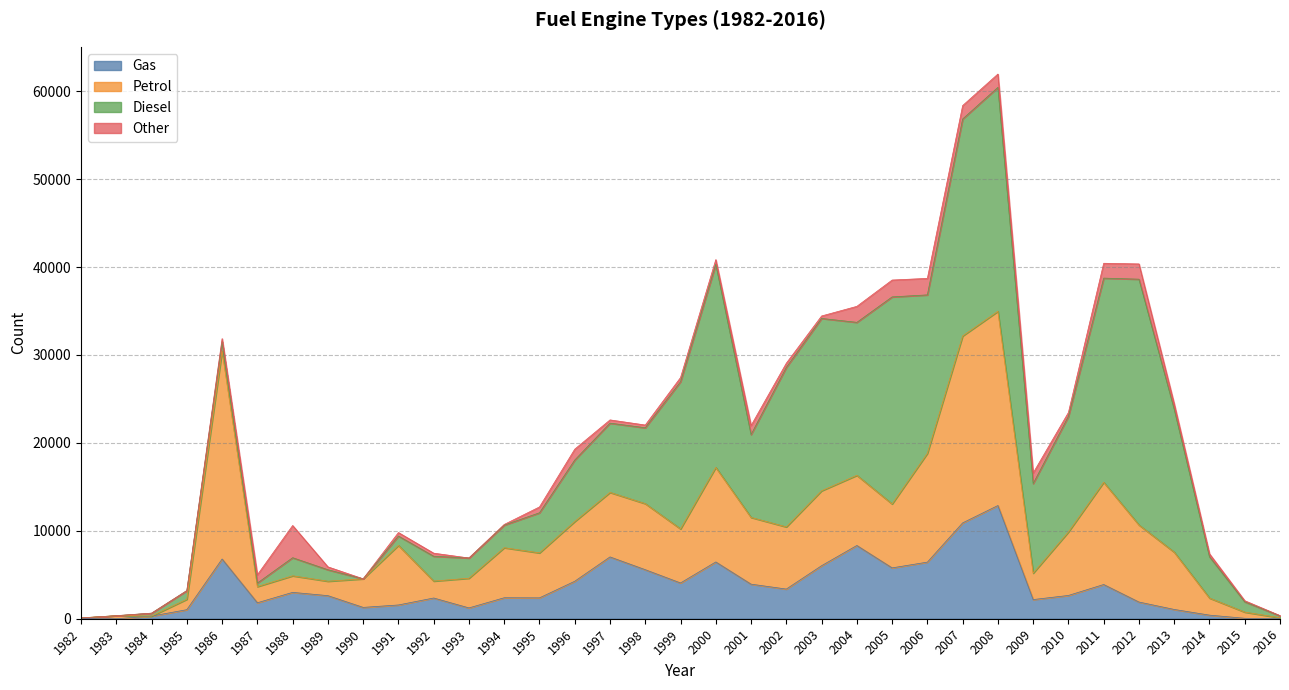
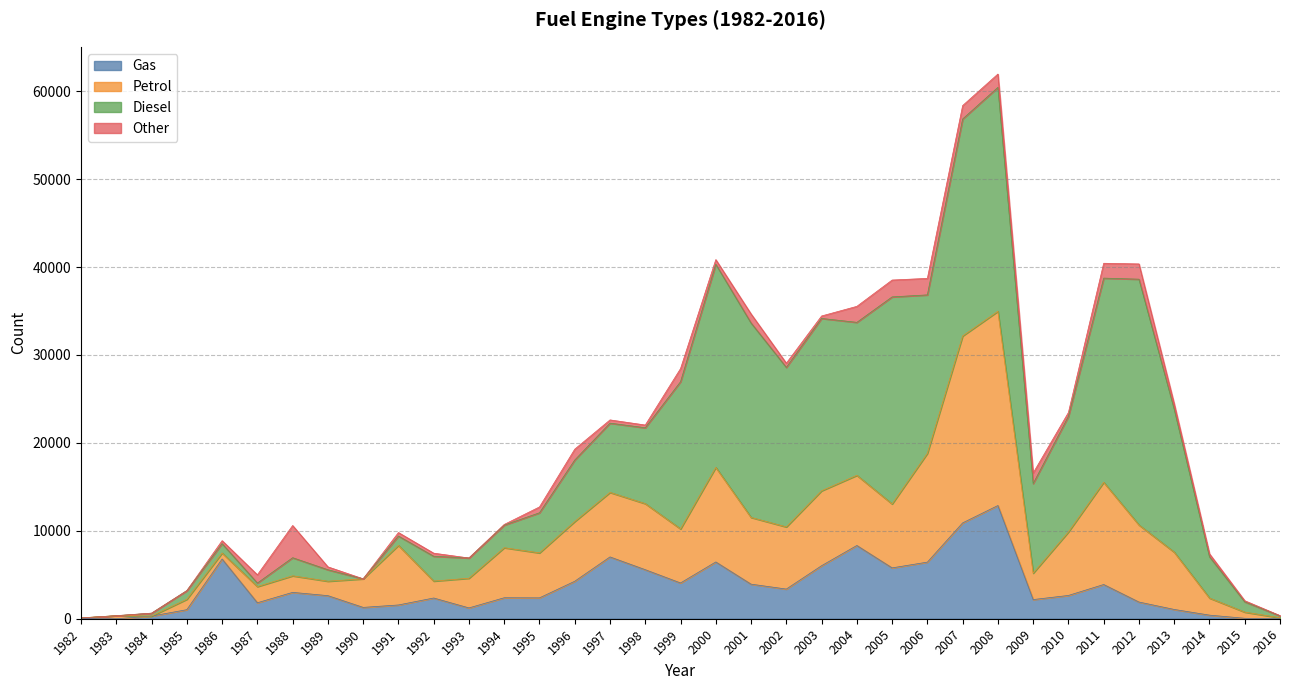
Petrol, 1986: 24000 -> 1000
Other, 1999: 0 -> 1000
Diesel, 2001: 9000 -> 22000
